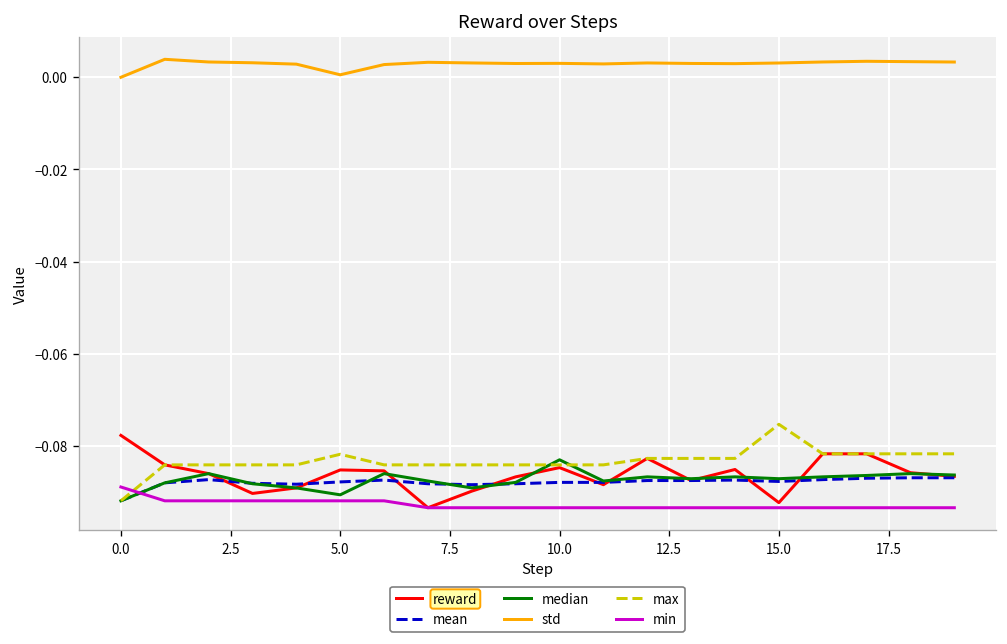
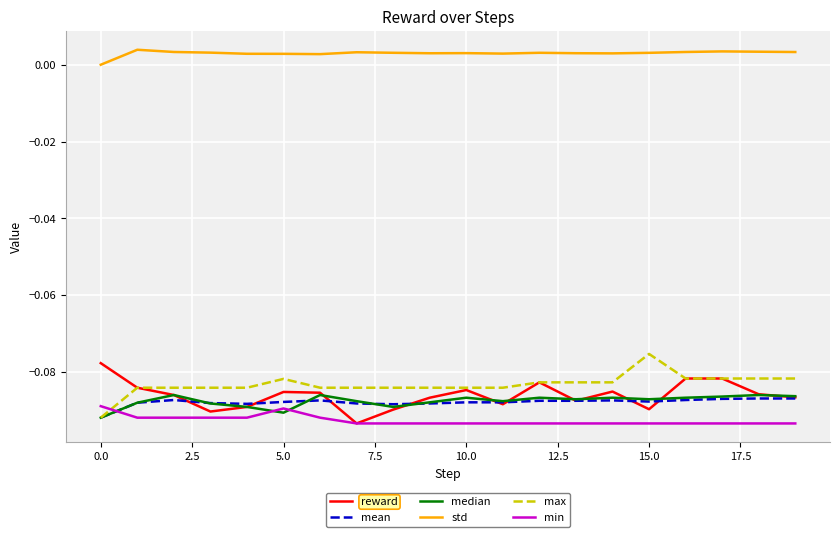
std, 5.0: 0.001 -> 0.003
min, 5.0: -0.092 -> -0.090
median, 10.0: -0.083 -> -0.087
reward, 15.0: -0.092 -> -0.090
